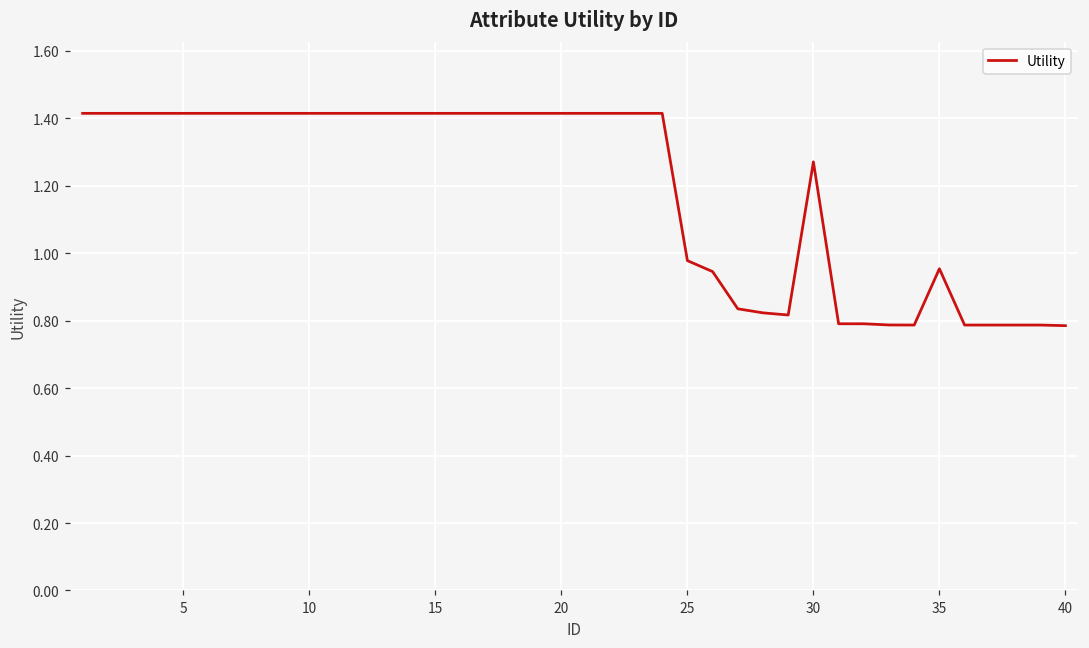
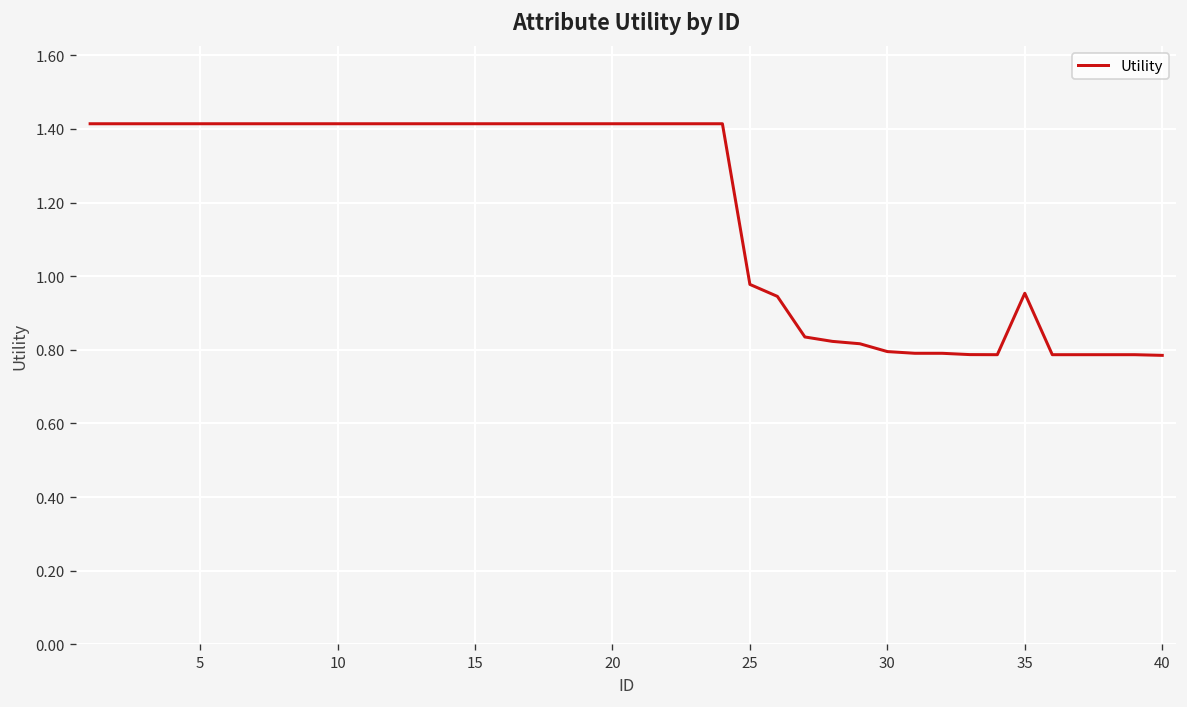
30: 1.27 -> 0.80
